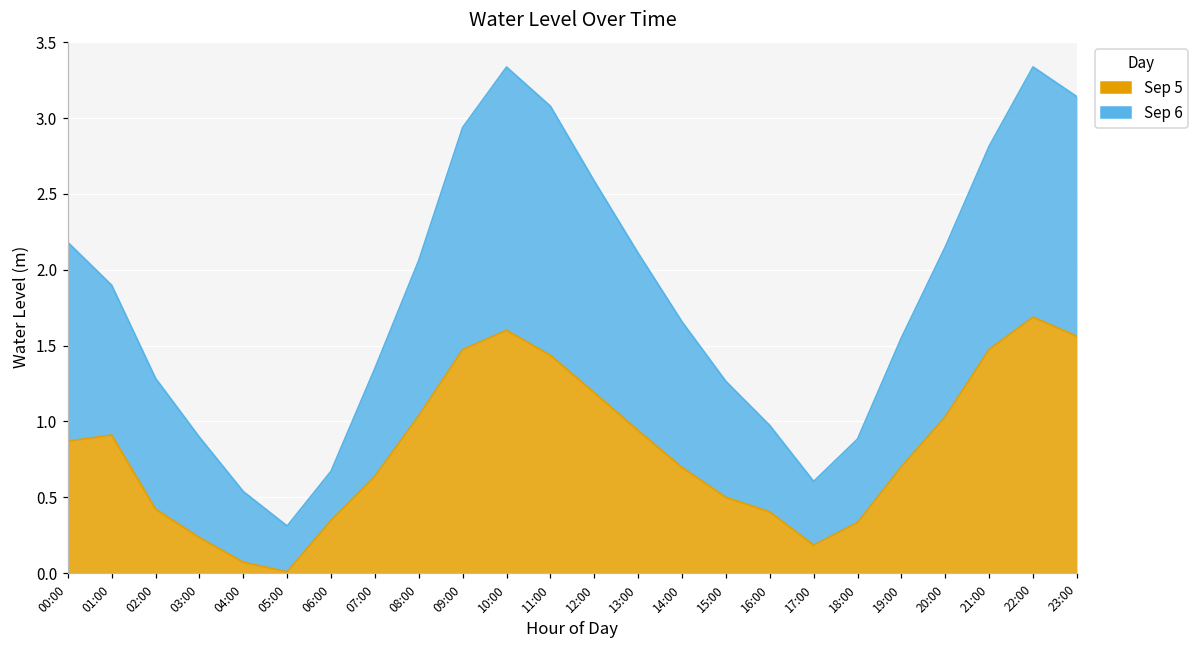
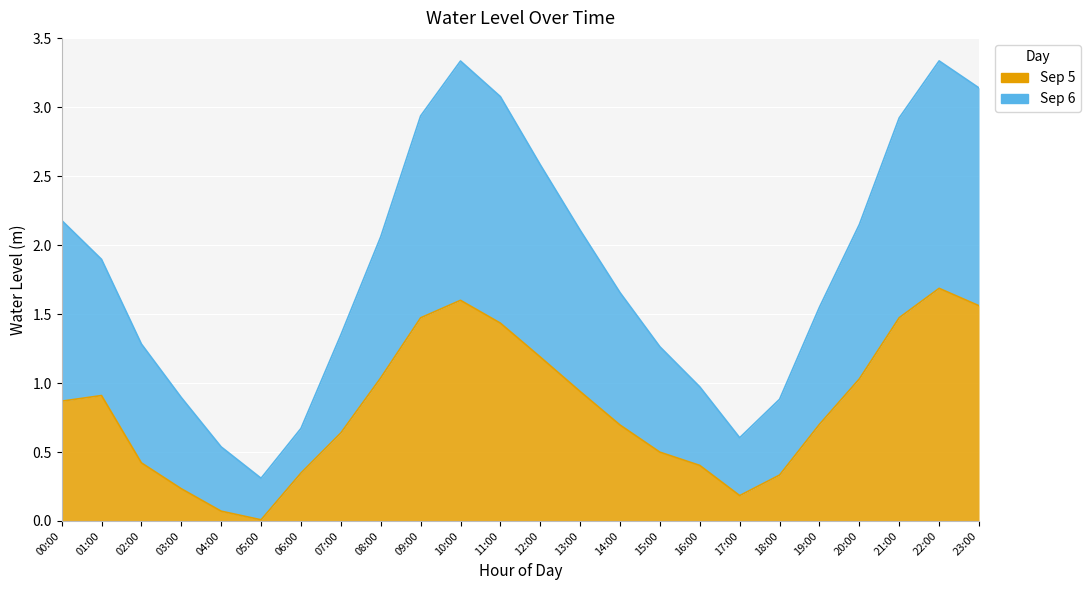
Sep 6, 21:00: 1.34 -> 1.45
